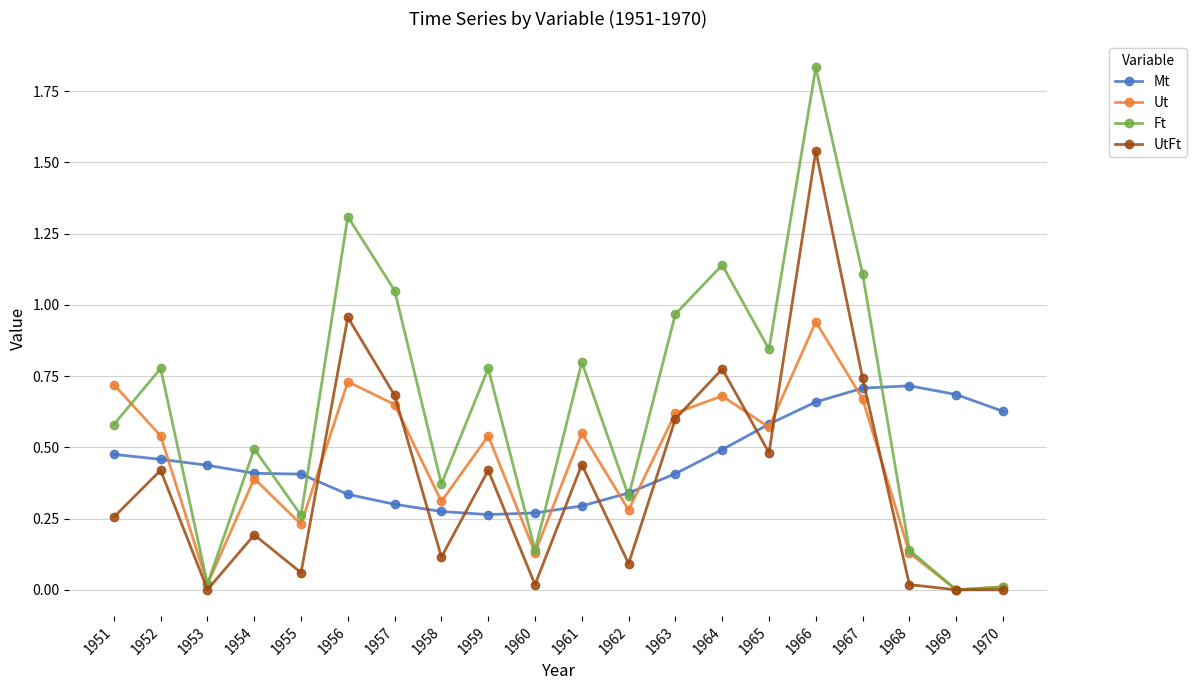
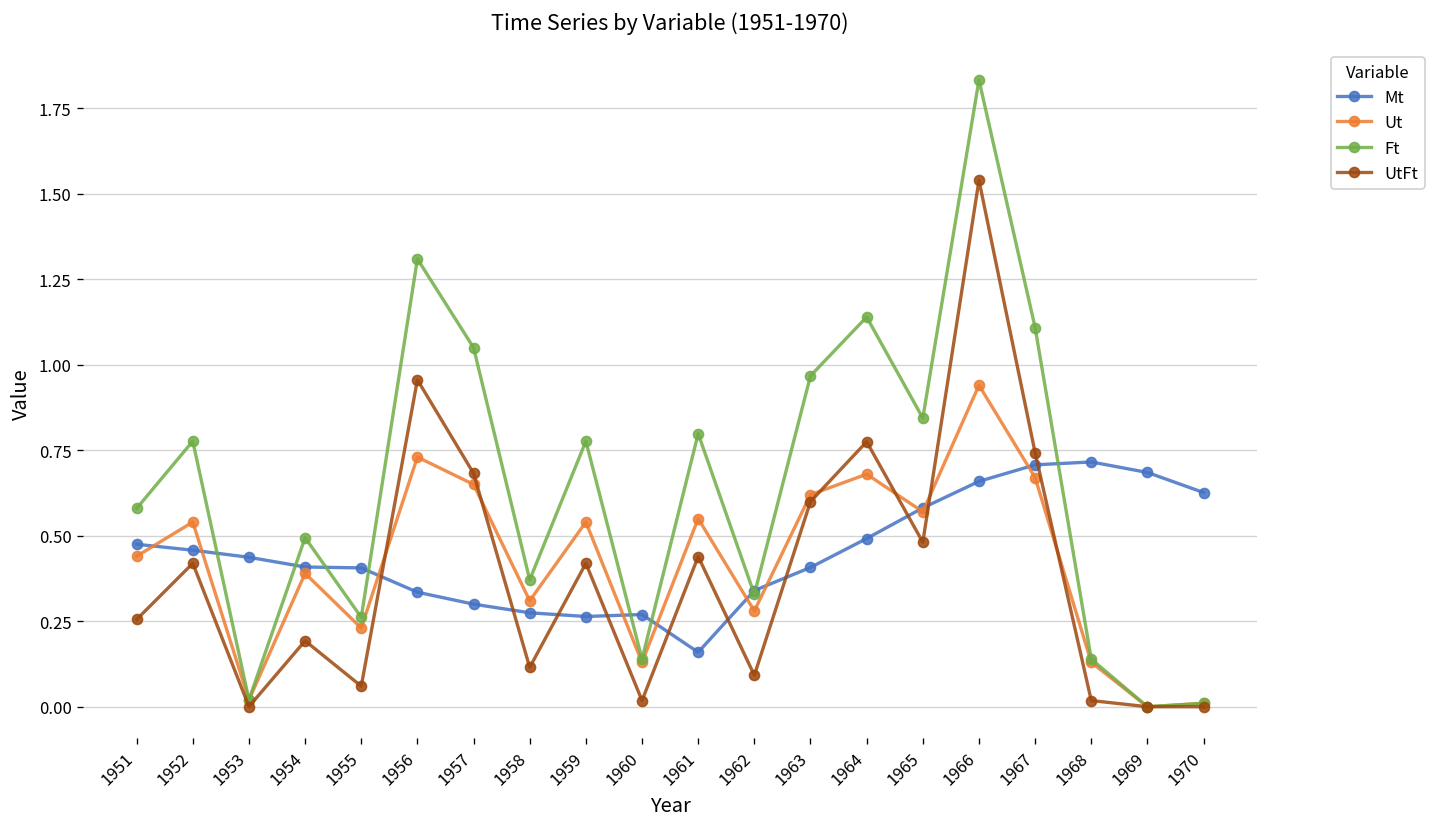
Ut, 1951: 0.72 -> 0.44
Mt, 1961: 0.29 -> 0.16
